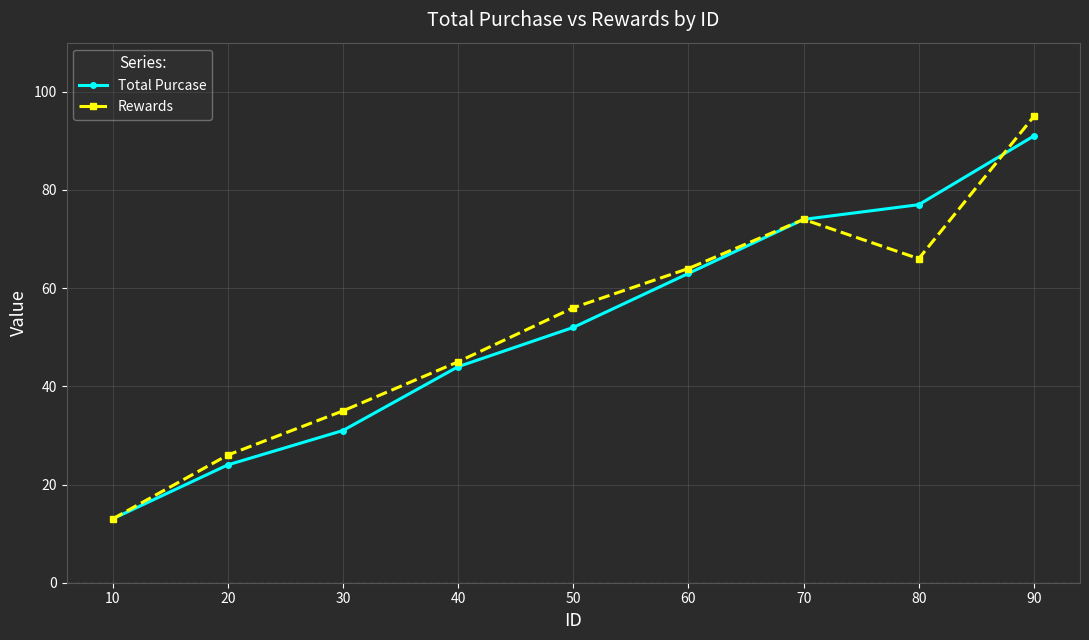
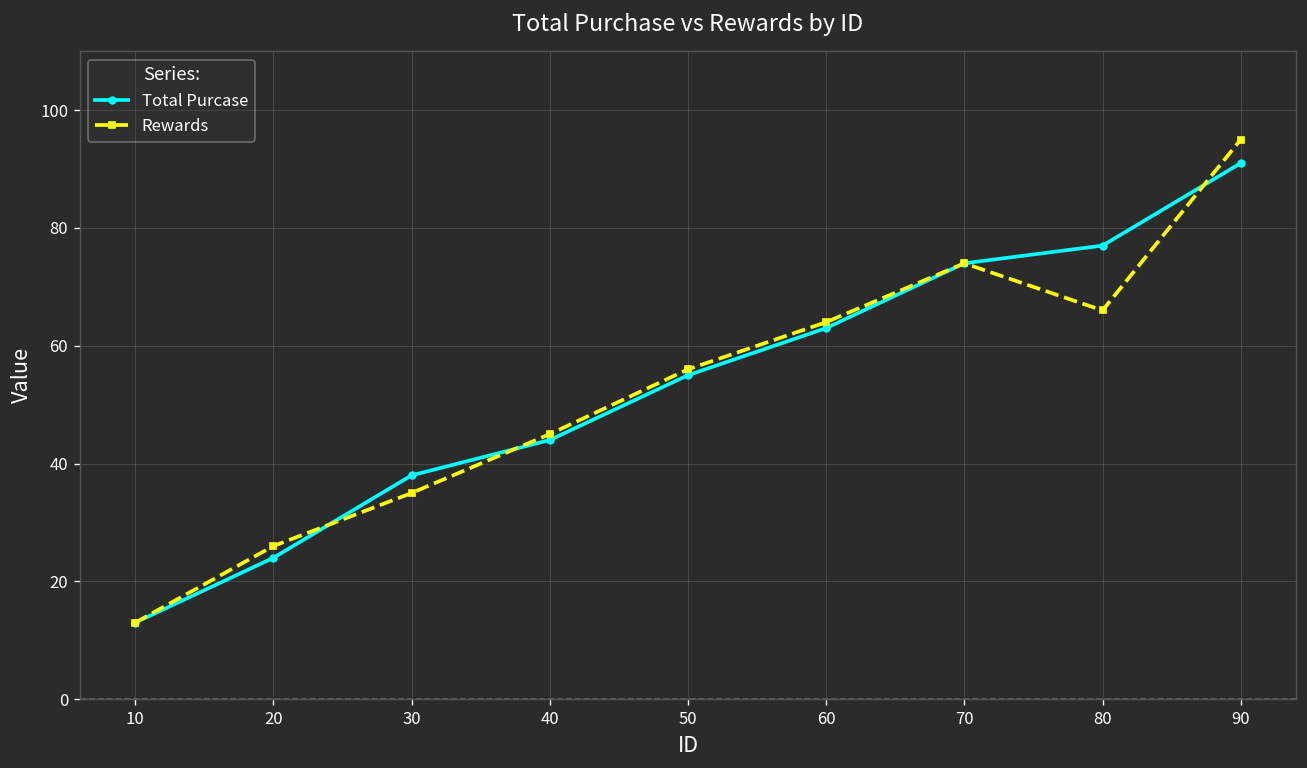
Total Purcase, 30: 31 -> 38
Total Purcase, 50: 52 -> 55
